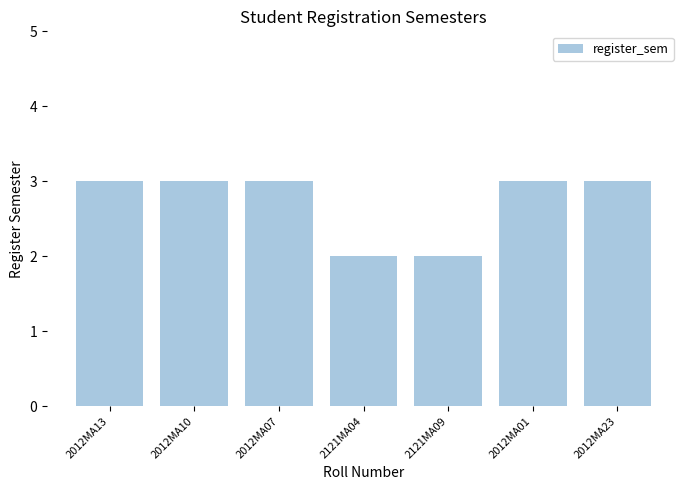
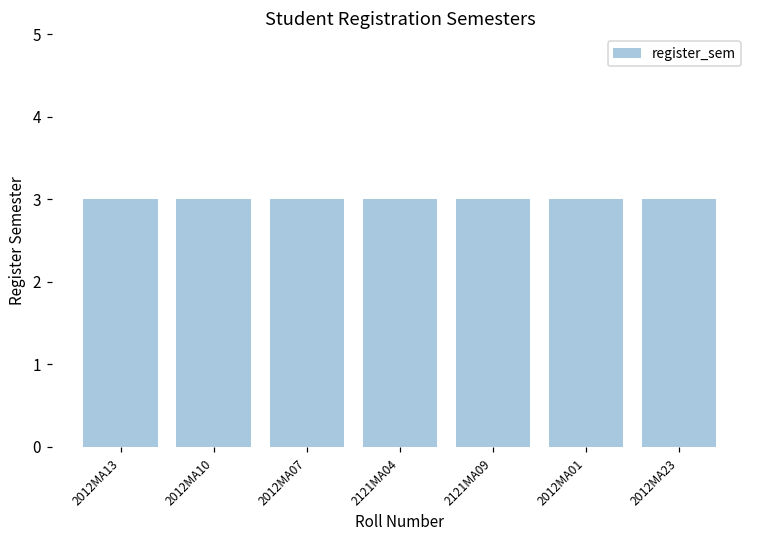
2121MA04: 2 -> 3
2121MA09: 2 -> 3
